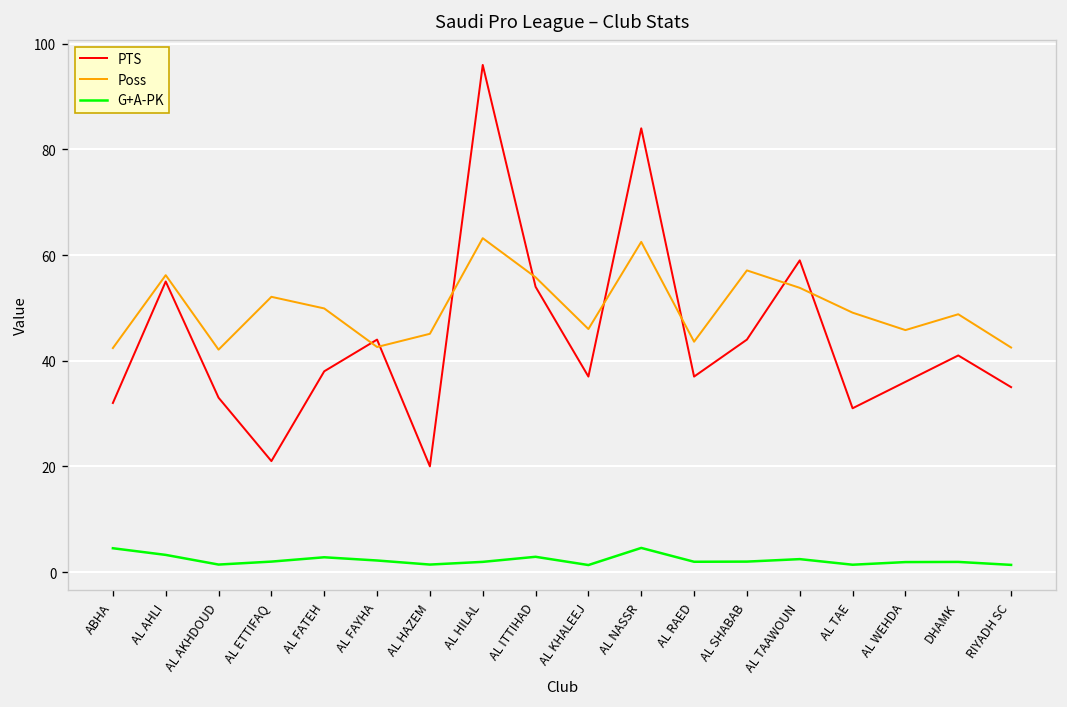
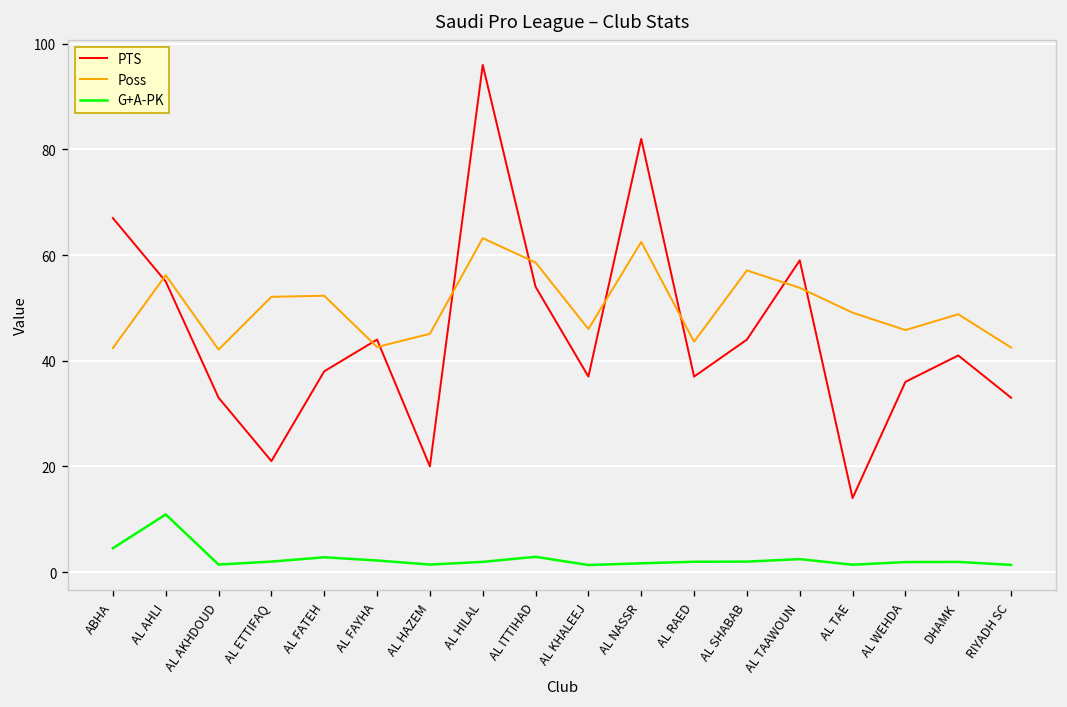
PTS, ABHA: 32 -> 67
G+A-PK, AL AHLI: 3 -> 11
Poss, AL FATEH: 50 -> 52
Poss, AL ITTIHAD: 56 -> 59
PTS, AL NASSR: 84 -> 82
G+A-PK, AL NASSR: 5 -> 2
PTS, AL TAE: 31 -> 14
PTS, RIYADH SC: 35 -> 33
